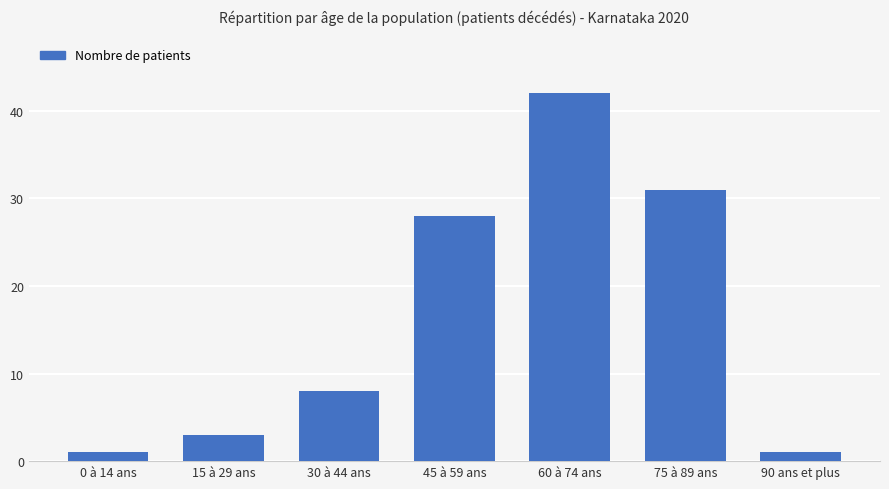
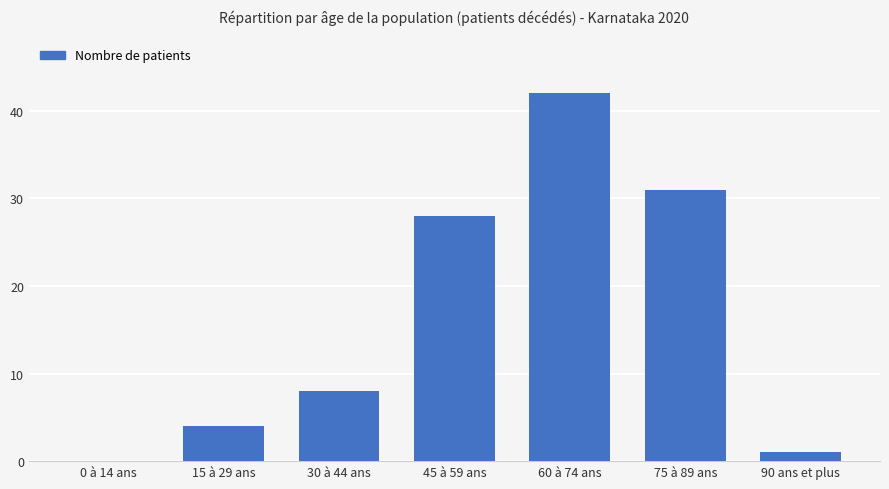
0 à 14 ans: 1 -> 0
15 à 29 ans: 3 -> 4
